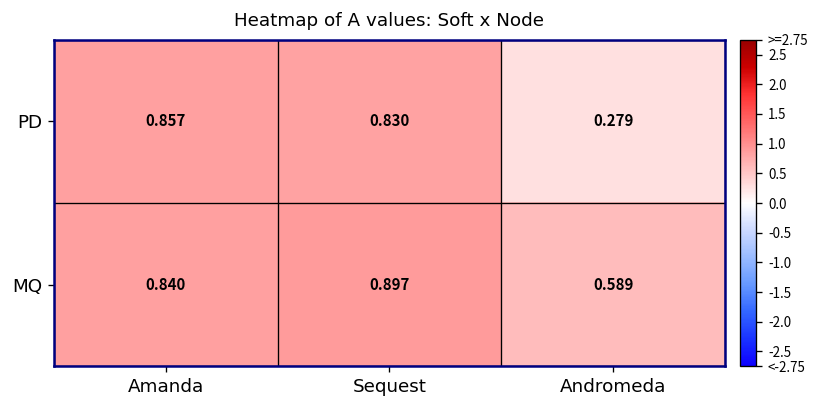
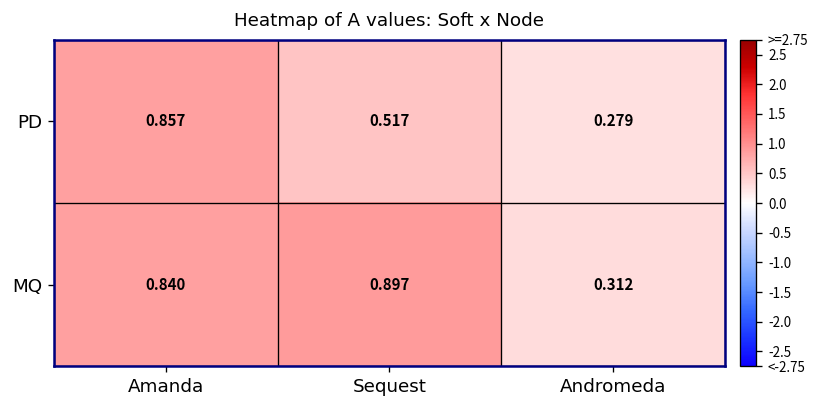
PD, Sequest: 0.830 -> 0.517
MQ, Andromeda: 0.589 -> 0.312
